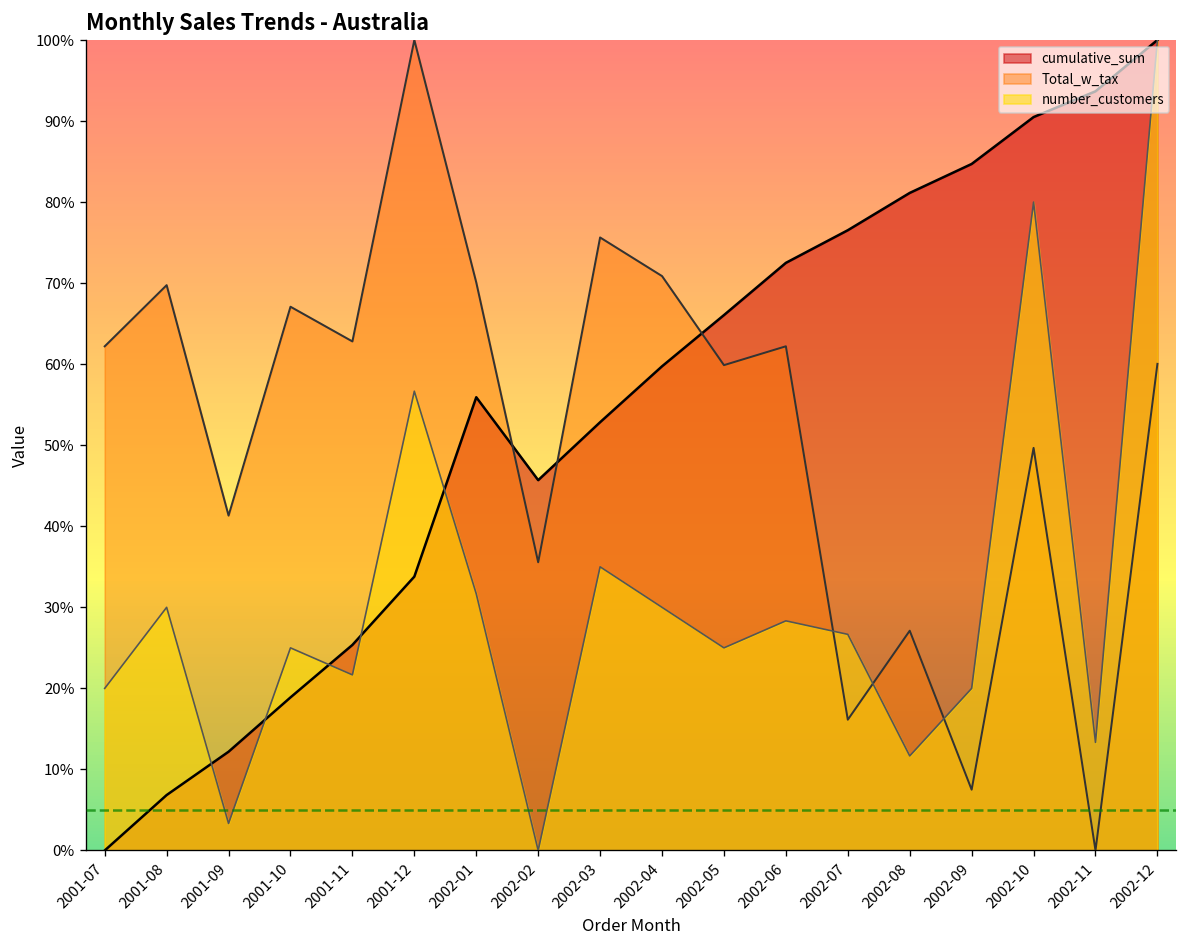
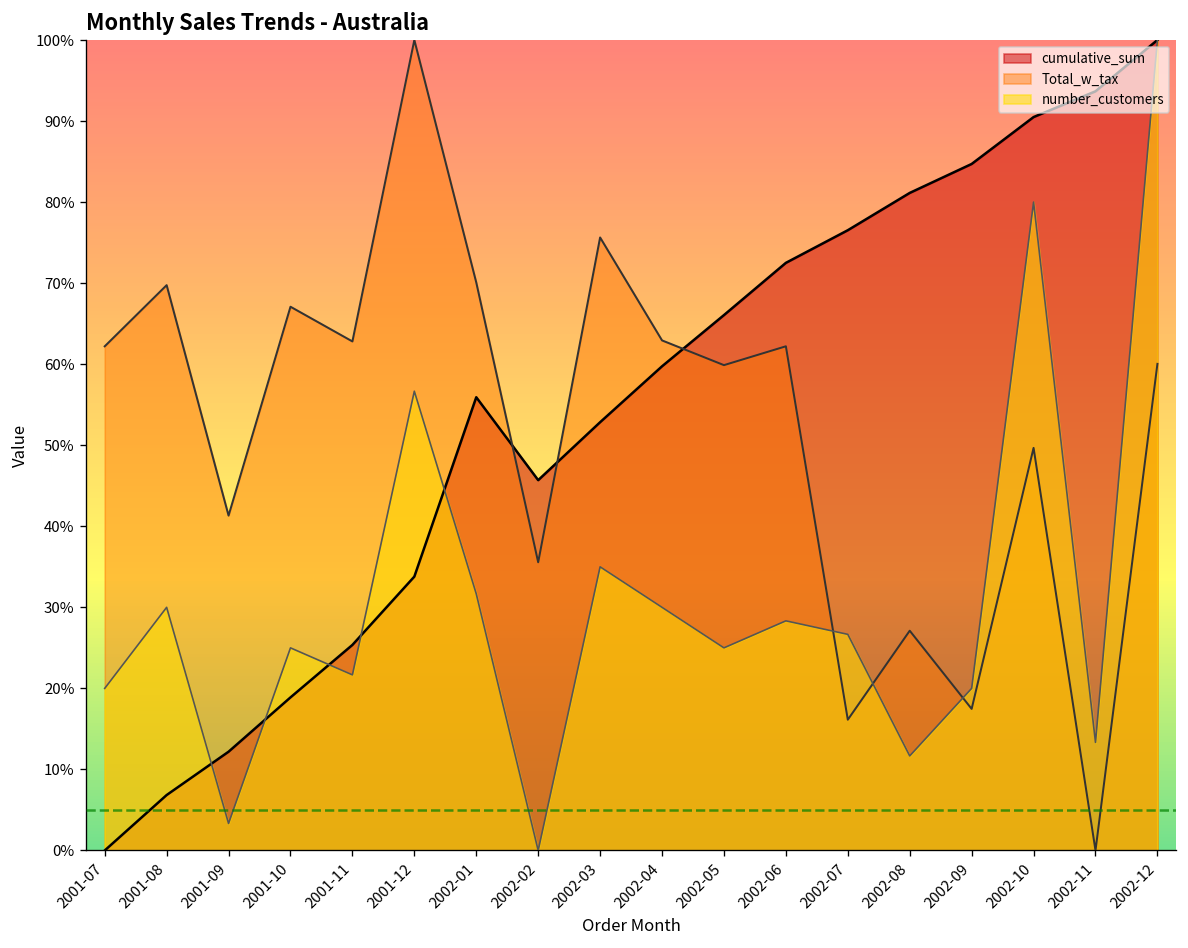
Total_w_tax, 2002-04: 71% -> 63%
Total_w_tax, 2002-09: 8% -> 17%
